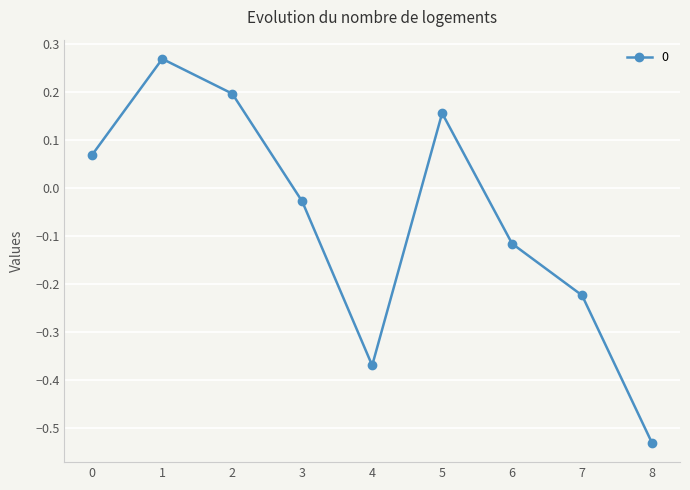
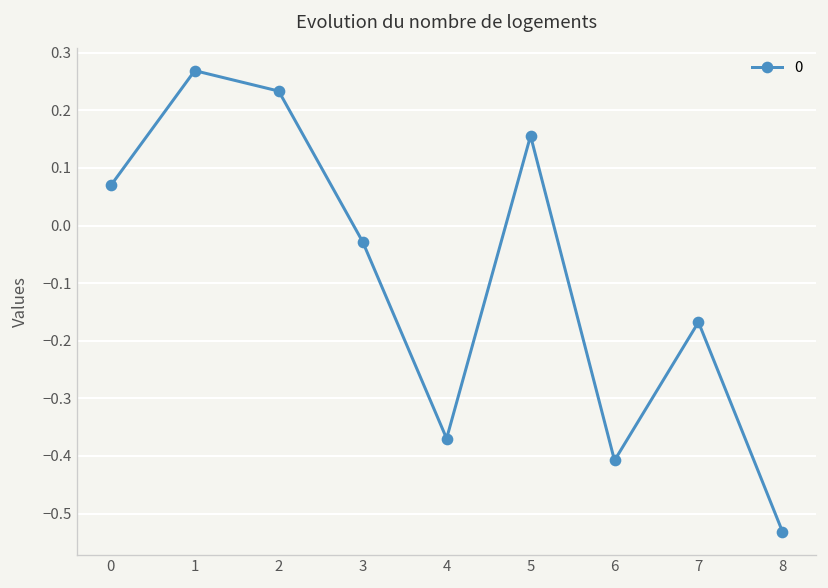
2: 0.20 -> 0.23
6: -0.12 -> -0.41
7: -0.22 -> -0.17
